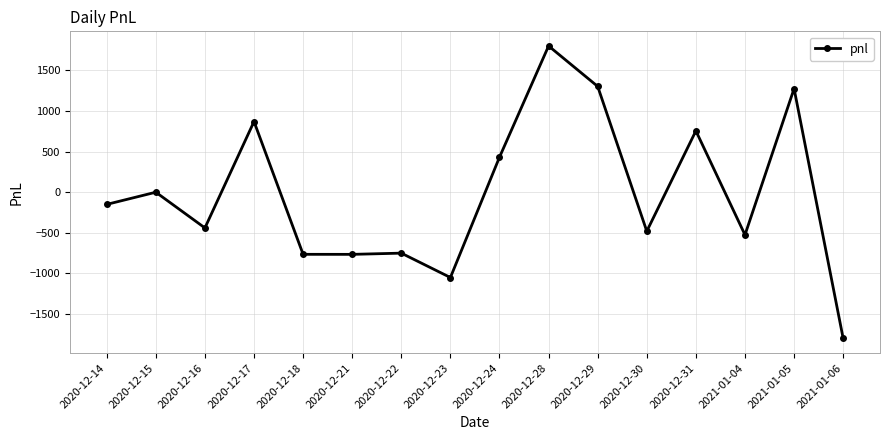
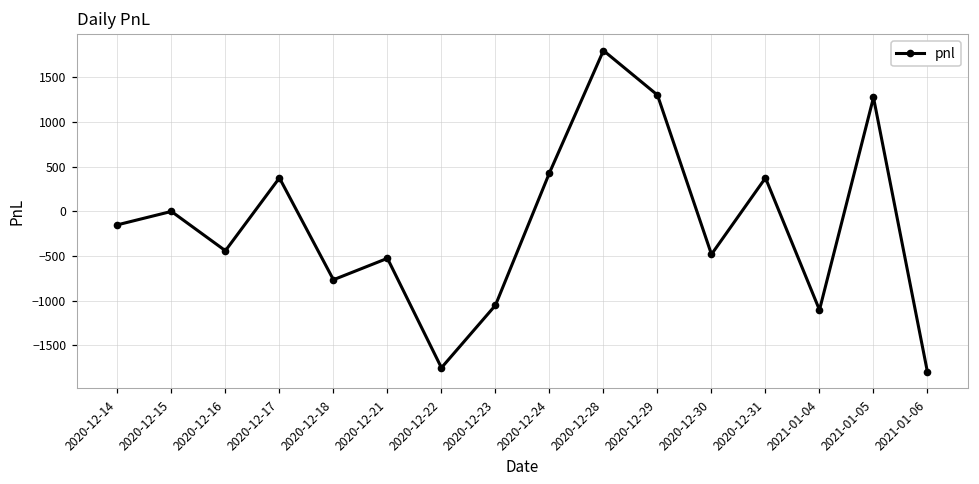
2020-12-17: 900 -> 400
2020-12-21: -800 -> -500
2020-12-22: -800 -> -1700
2020-12-31: 800 -> 400
2021-01-04: -500 -> -1100
